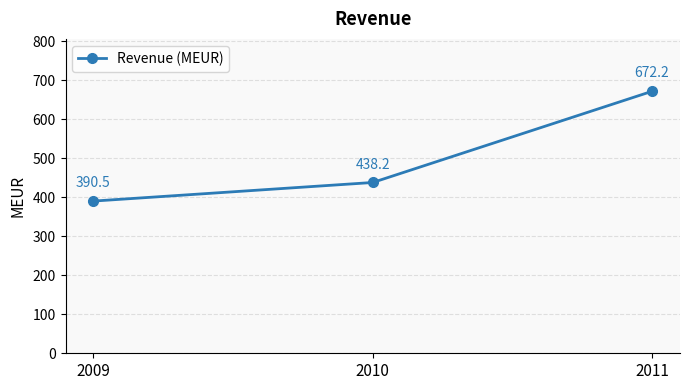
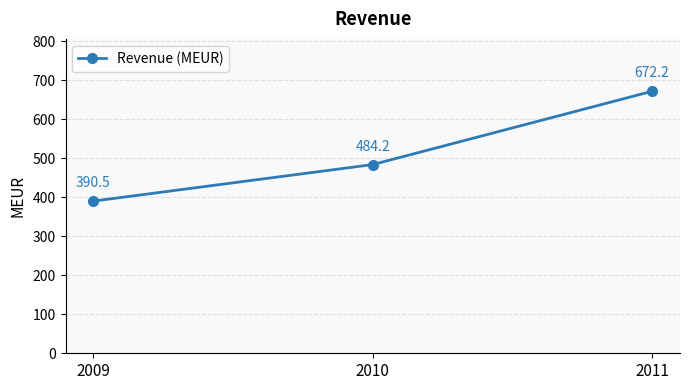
2010: 438.2 -> 484.2
